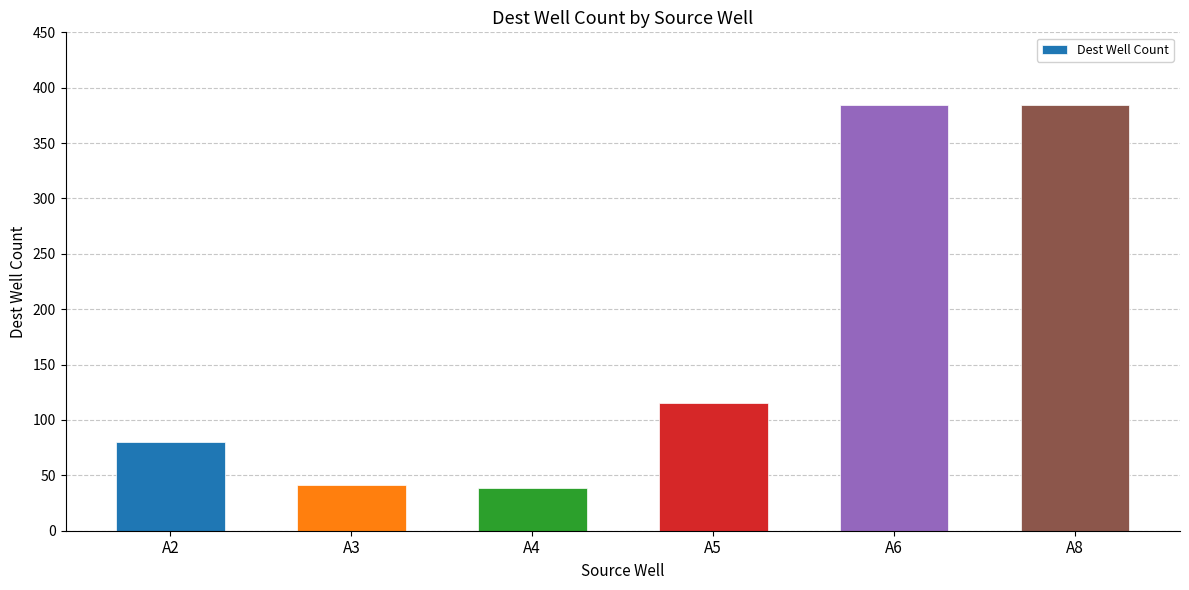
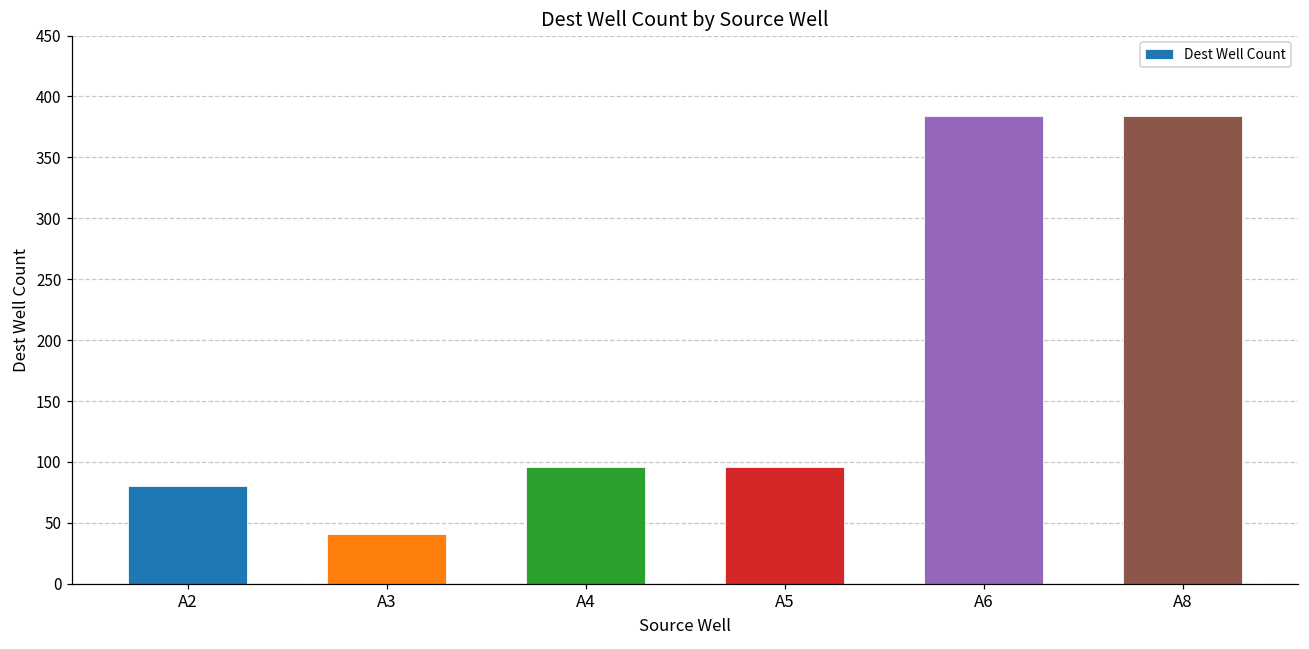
A4: 39 -> 96
A5: 115 -> 96
